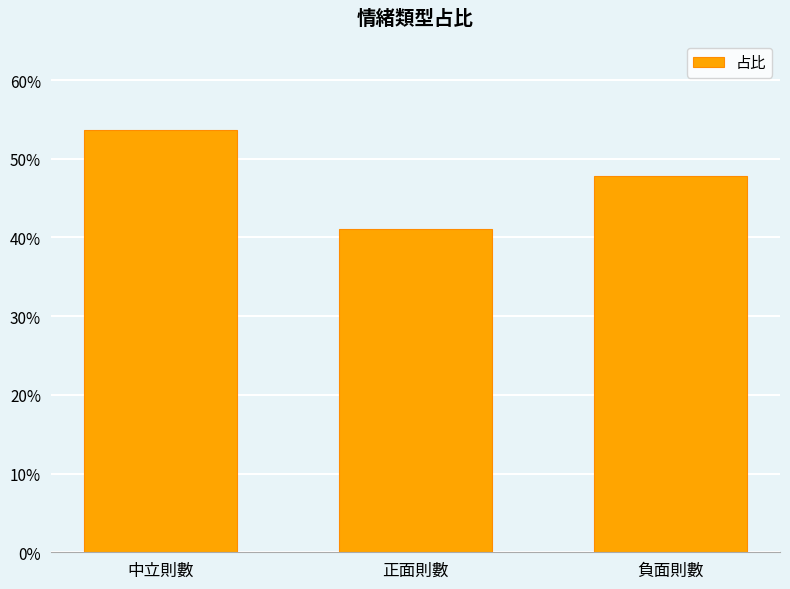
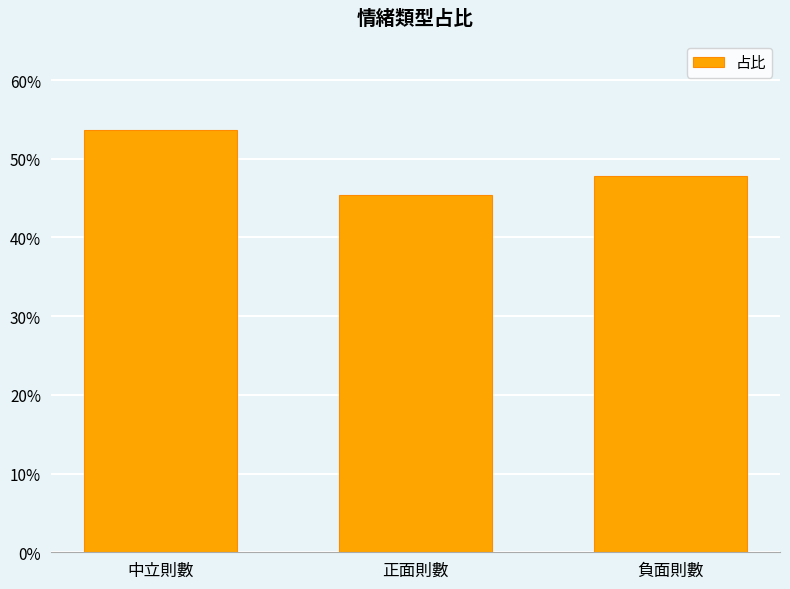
正面則數: 41% -> 45%
